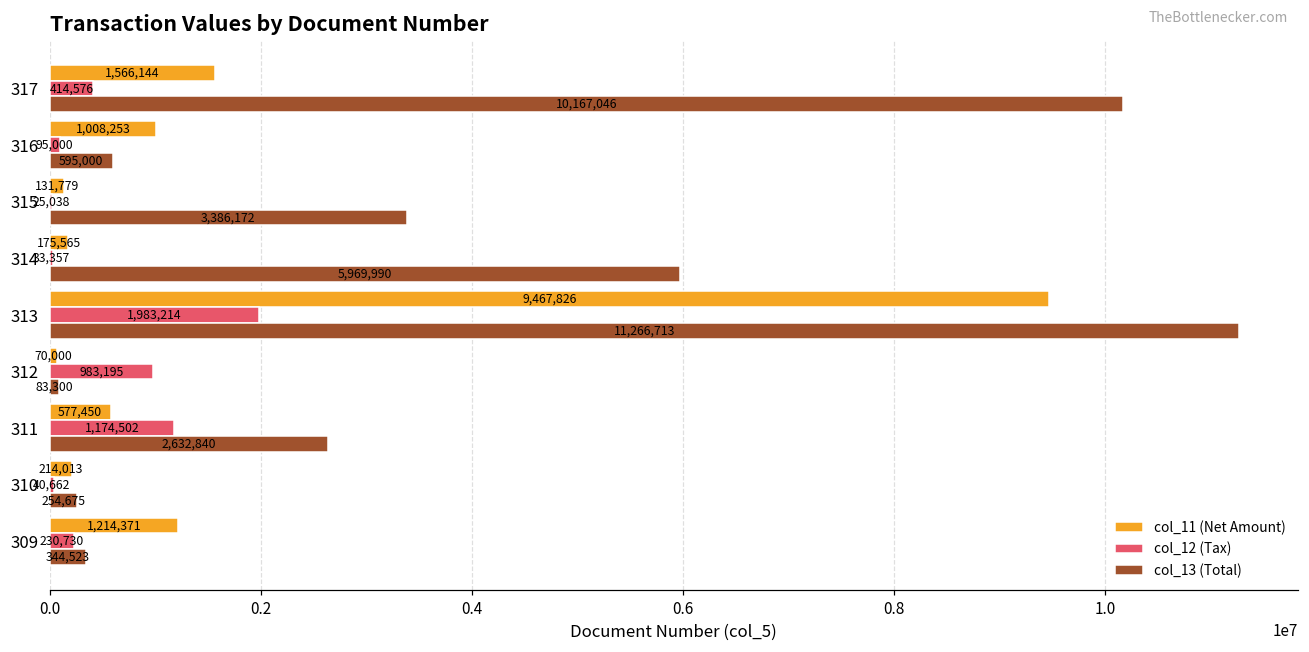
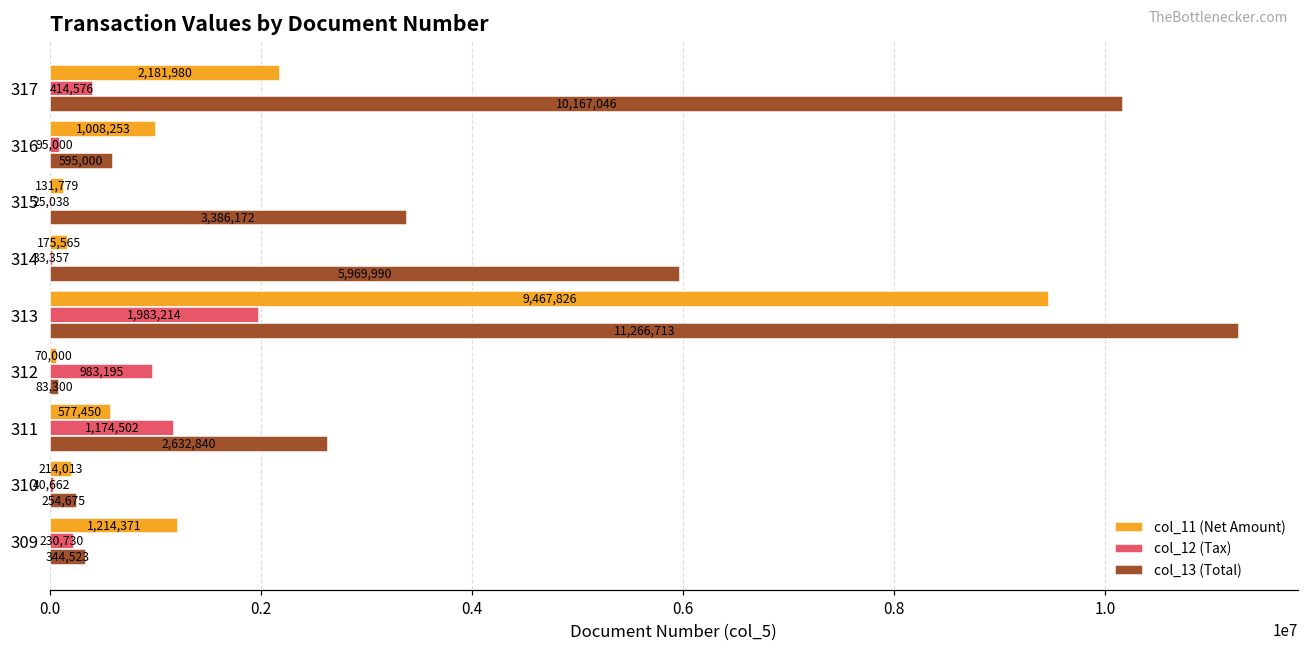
col_11 (Net Amount), 317: 1,566,144 -> 2,181,980
